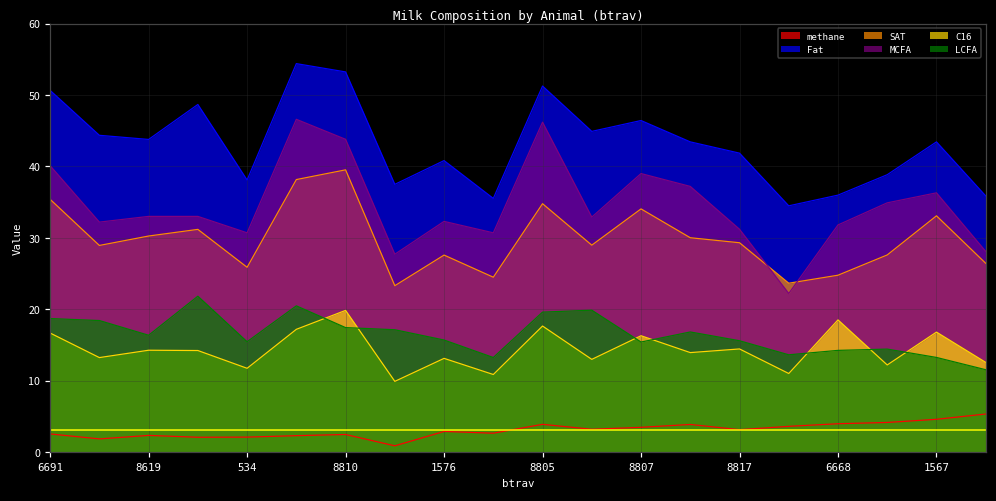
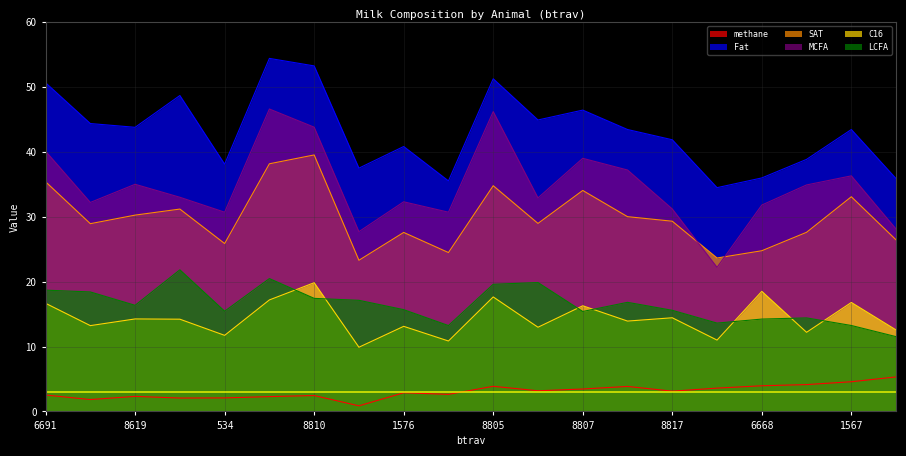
MCFA, 8619: 33 -> 35
